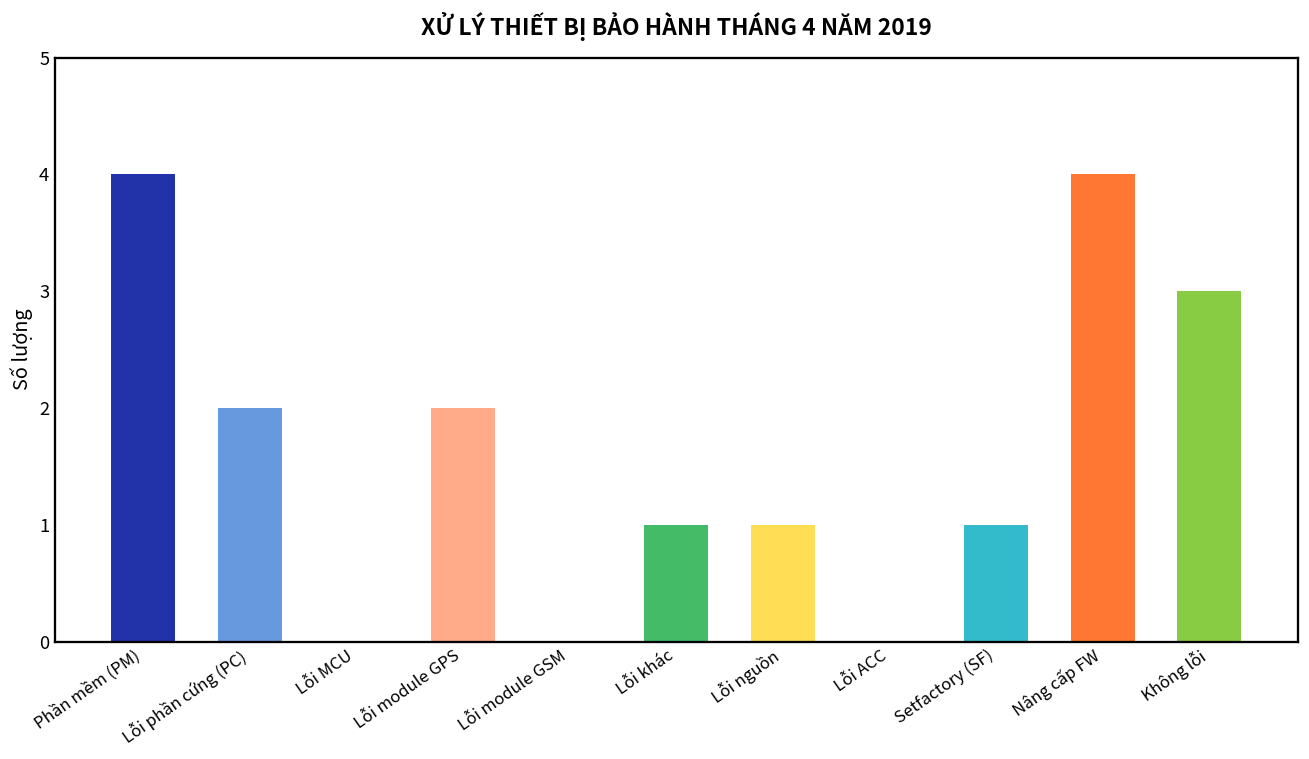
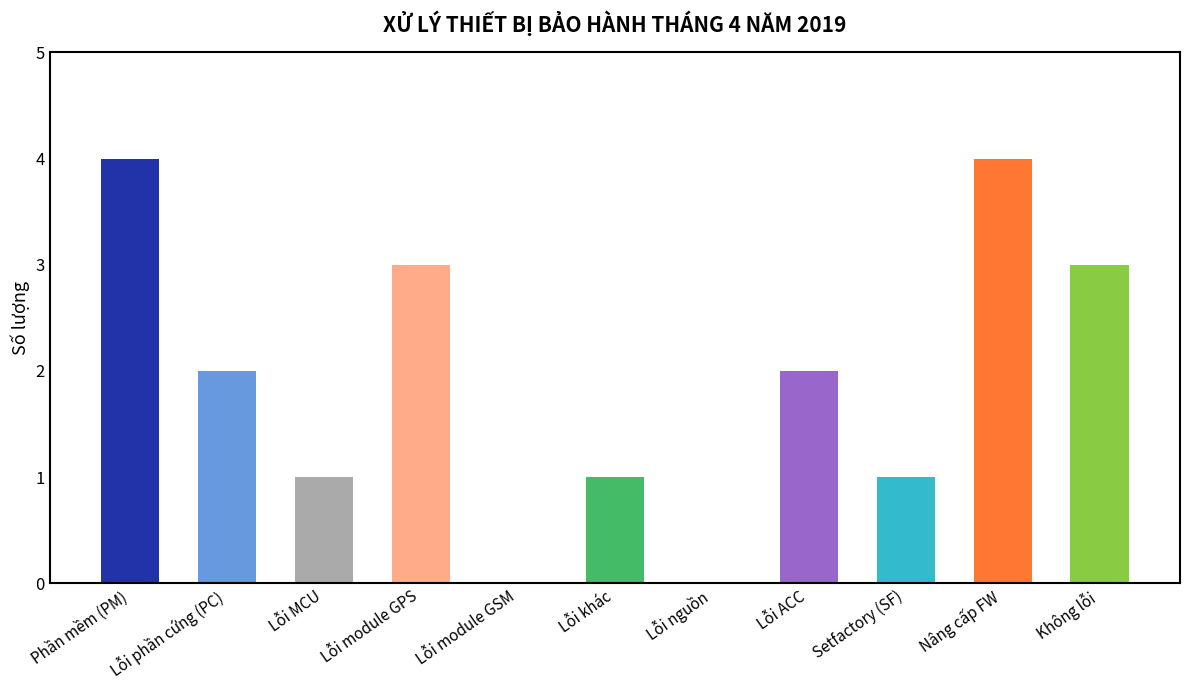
Lỗi MCU: 0 -> 1
Lỗi module GPS: 2 -> 3
Lỗi nguồn: 1 -> 0
Lỗi ACC: 0 -> 2
